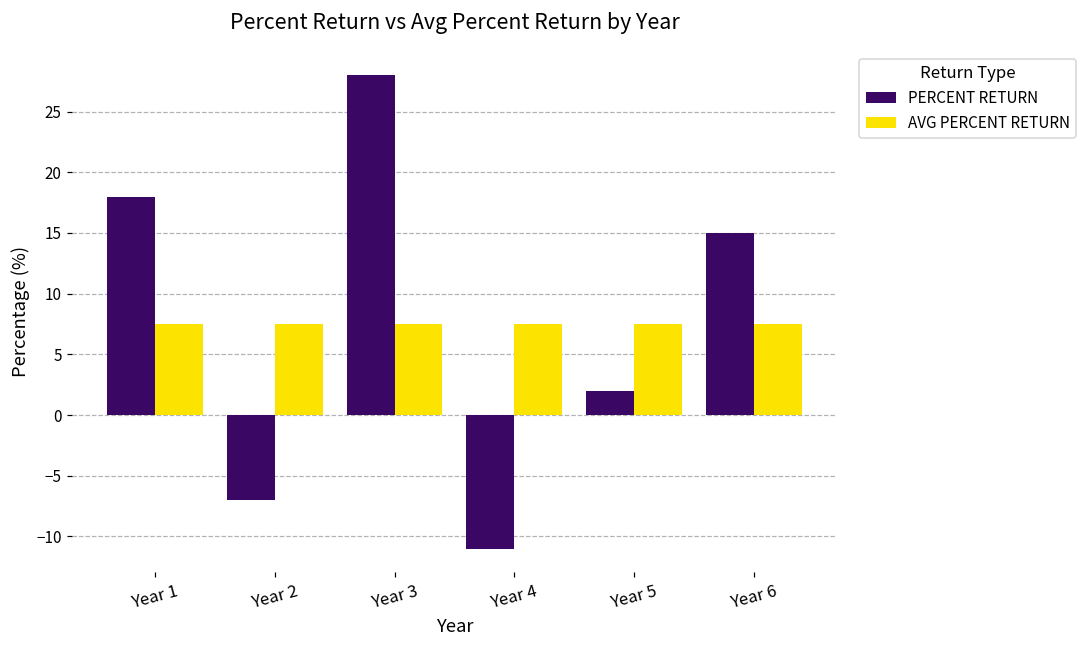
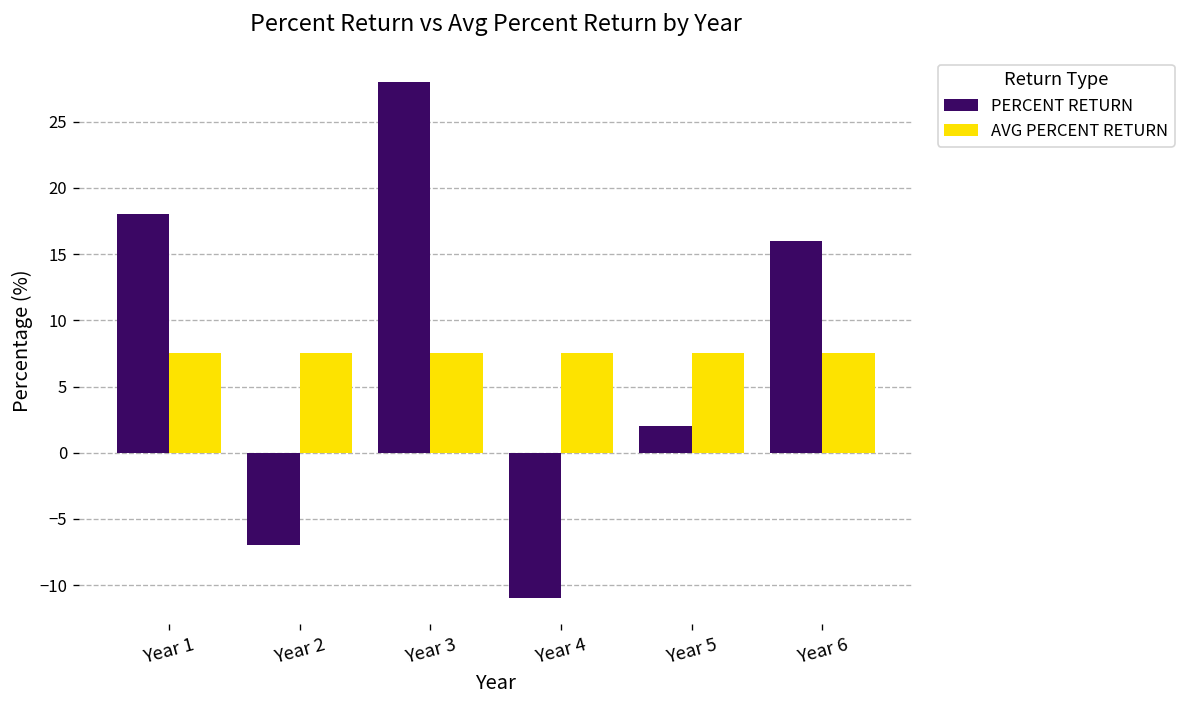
PERCENT RETURN, Year 6: 15 -> 16
